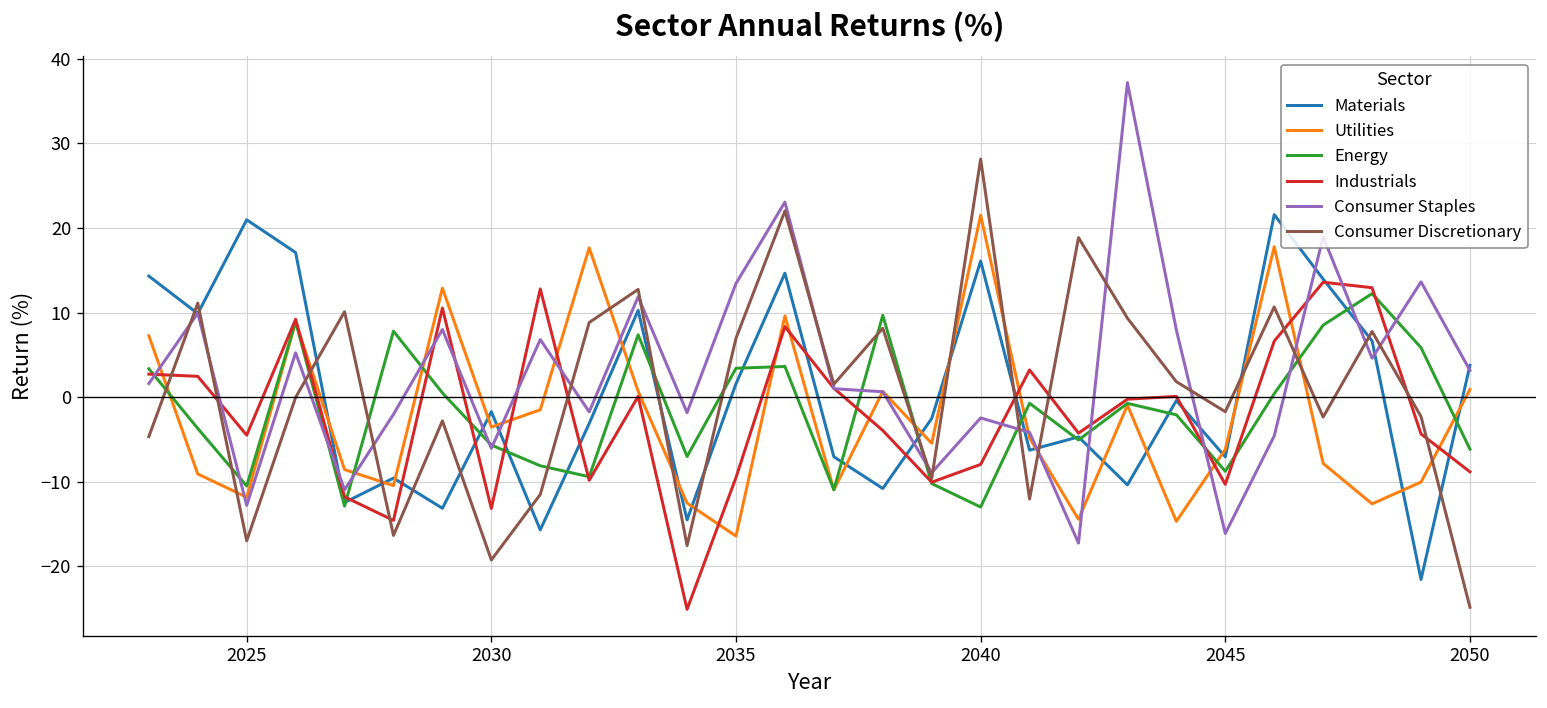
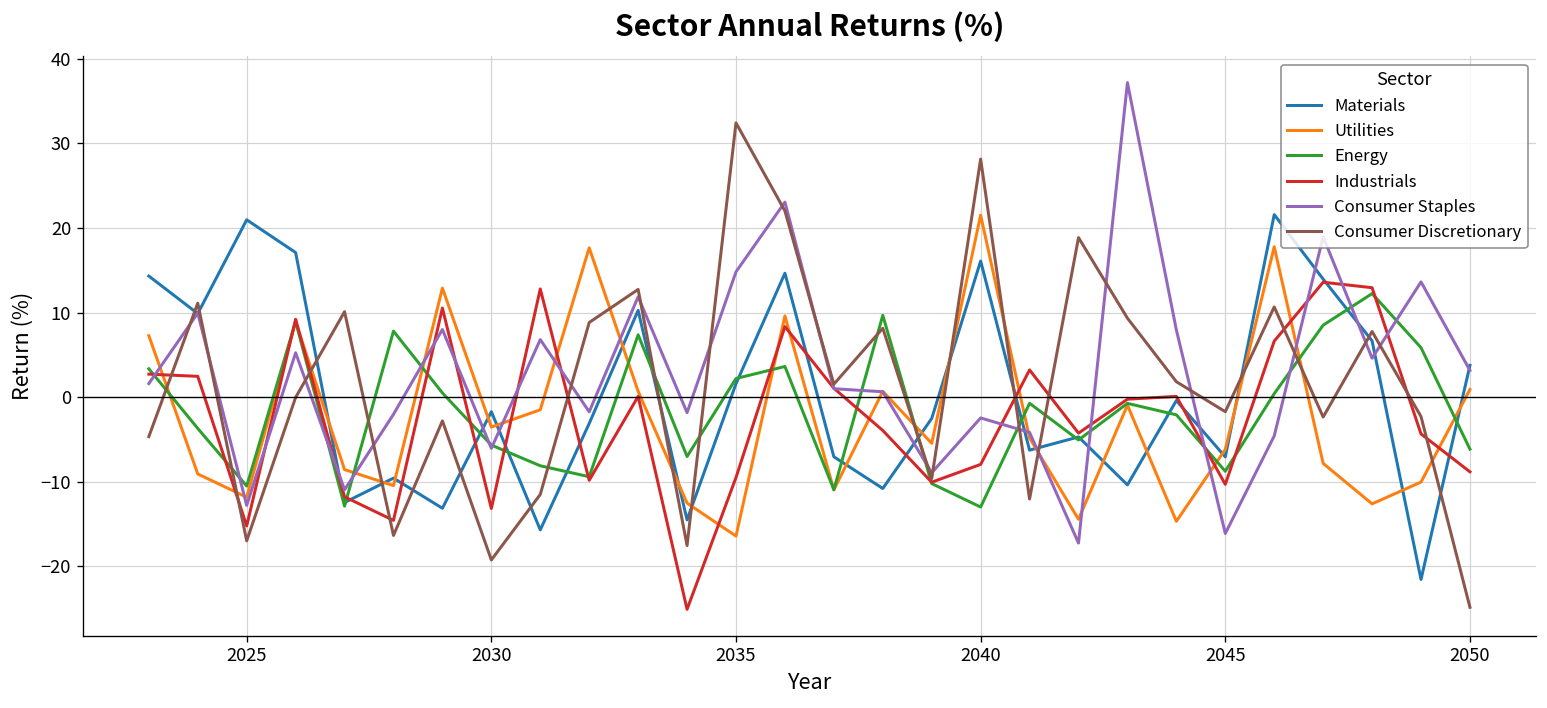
Industrials, 2025: -4 -> -15
Energy, 2035: 3 -> 2
Consumer Staples, 2035: 13 -> 15
Consumer Discretionary, 2035: 7 -> 32
